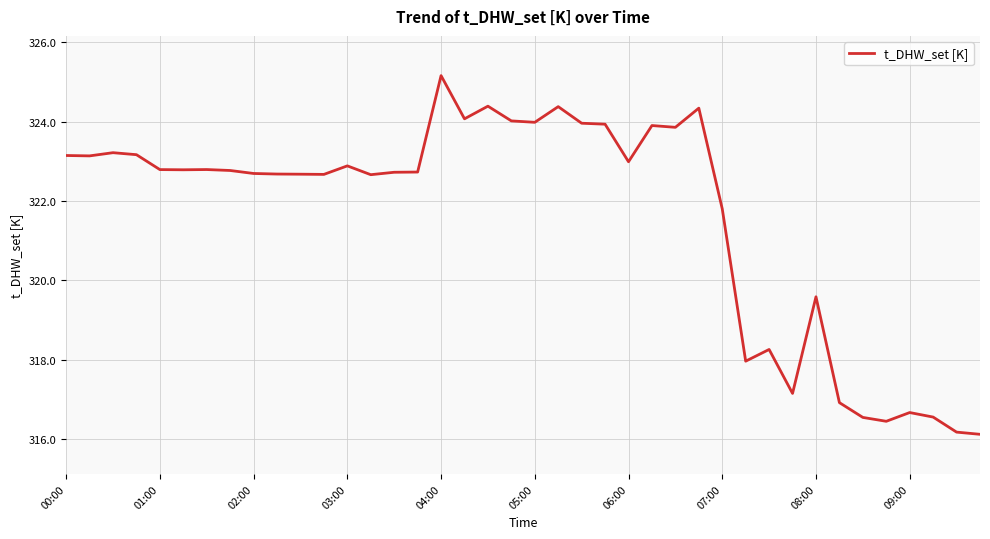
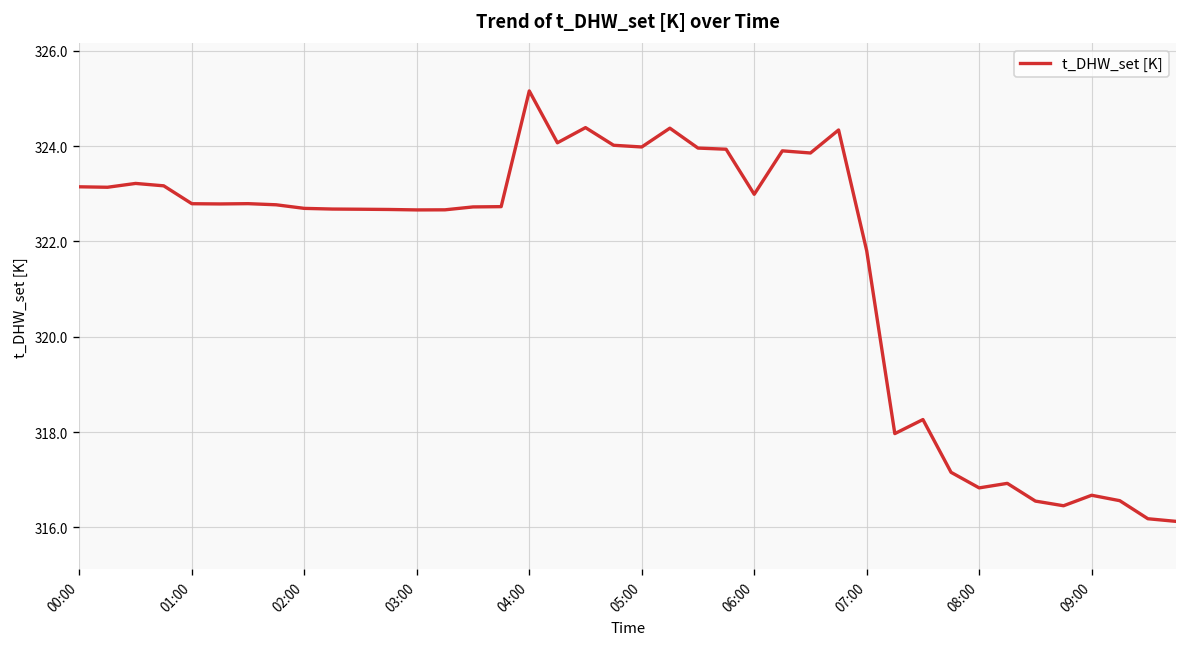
03:00: 322.9 -> 322.7
08:00: 319.6 -> 316.8
